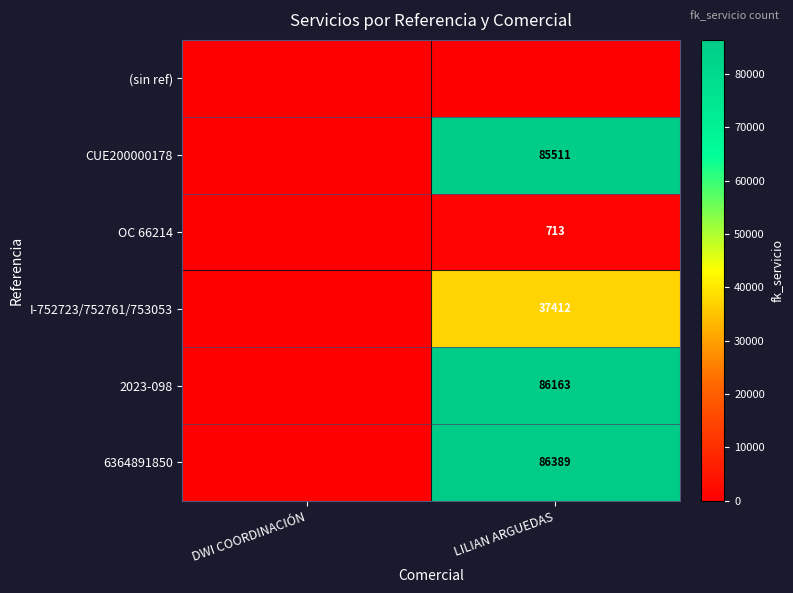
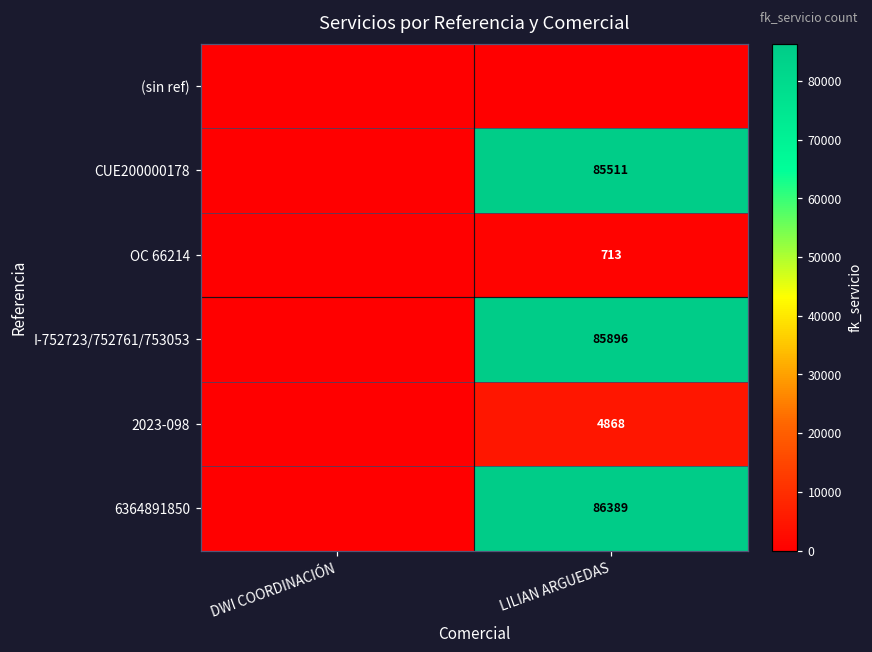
I-752723/752761/753053, LILIAN ARGUEDAS: 37412 -> 85896
2023-098, LILIAN ARGUEDAS: 86163 -> 4868
